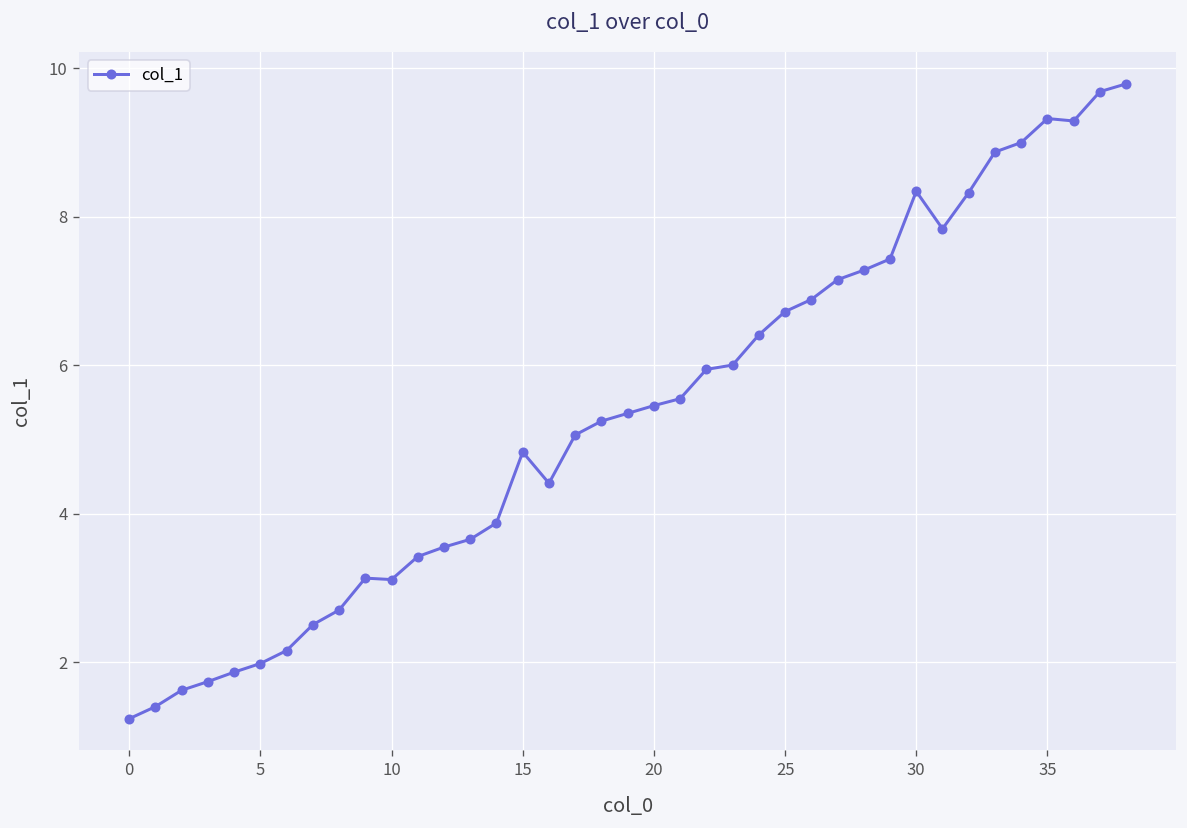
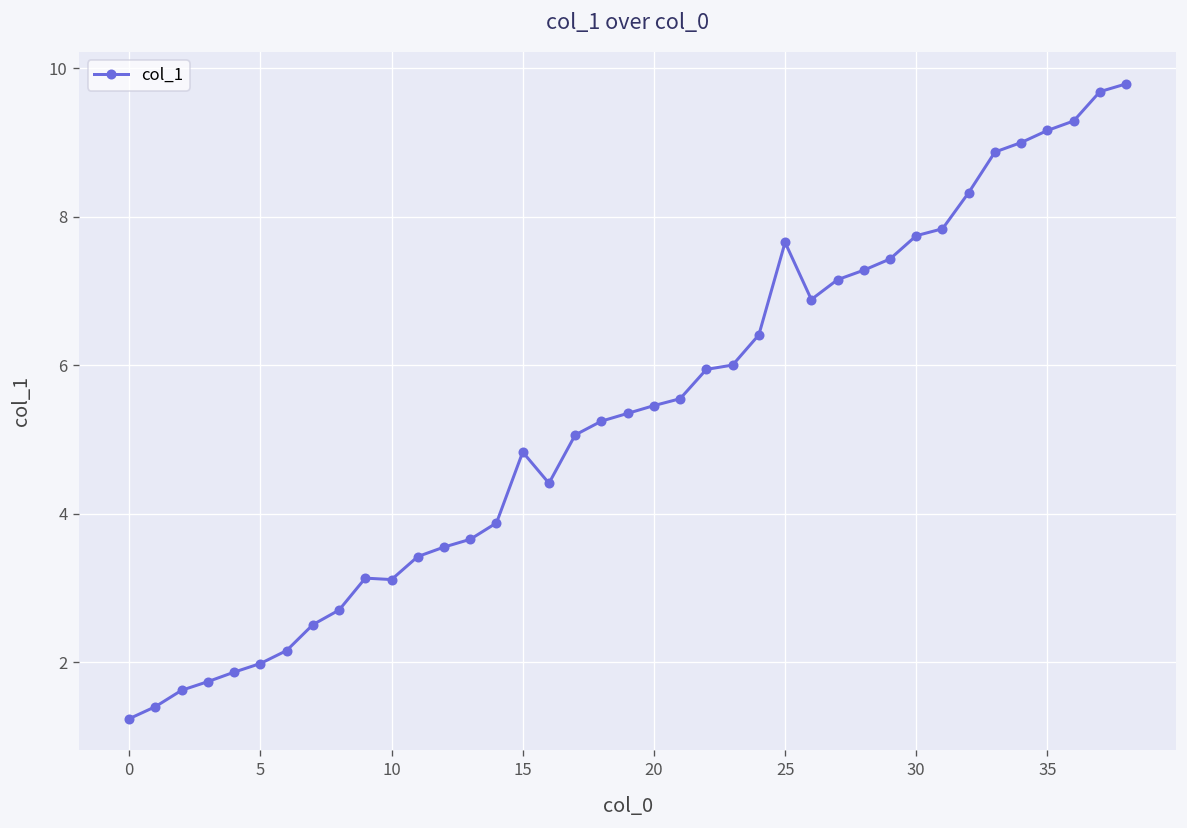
25: 6.7 -> 7.7
30: 8.3 -> 7.7
35: 9.3 -> 9.2
